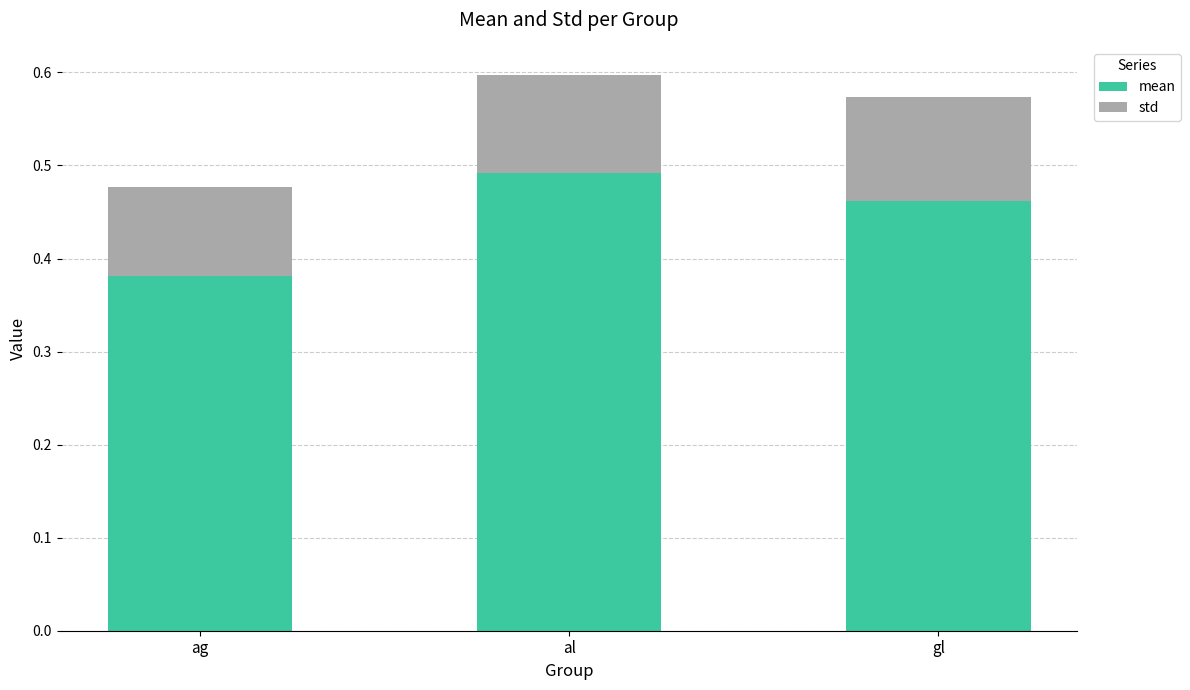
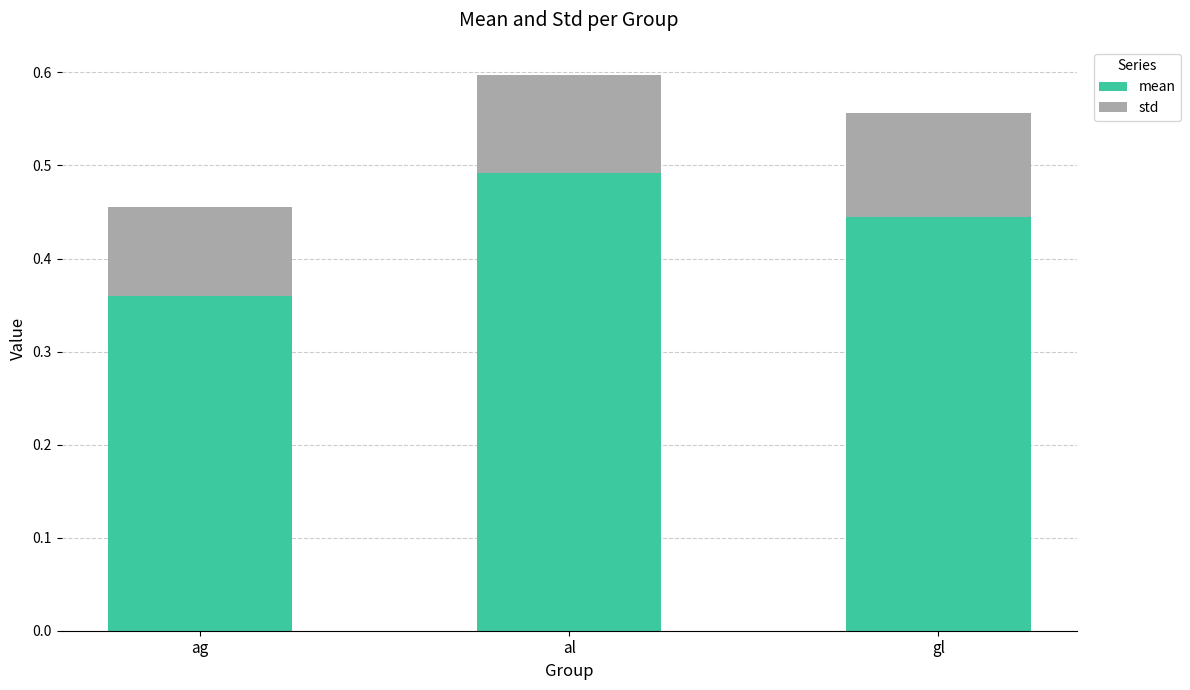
mean, ag: 0.38 -> 0.36
mean, gl: 0.46 -> 0.44
